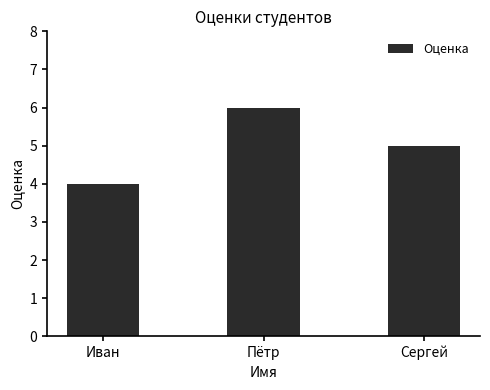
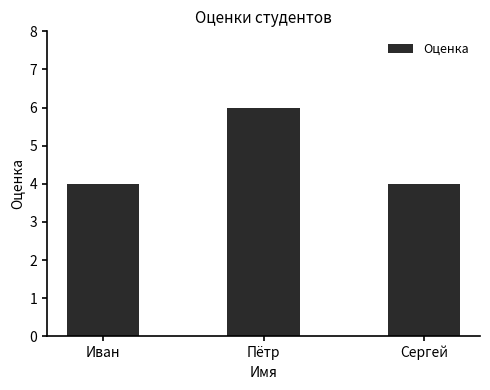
Сергей: 5 -> 4
